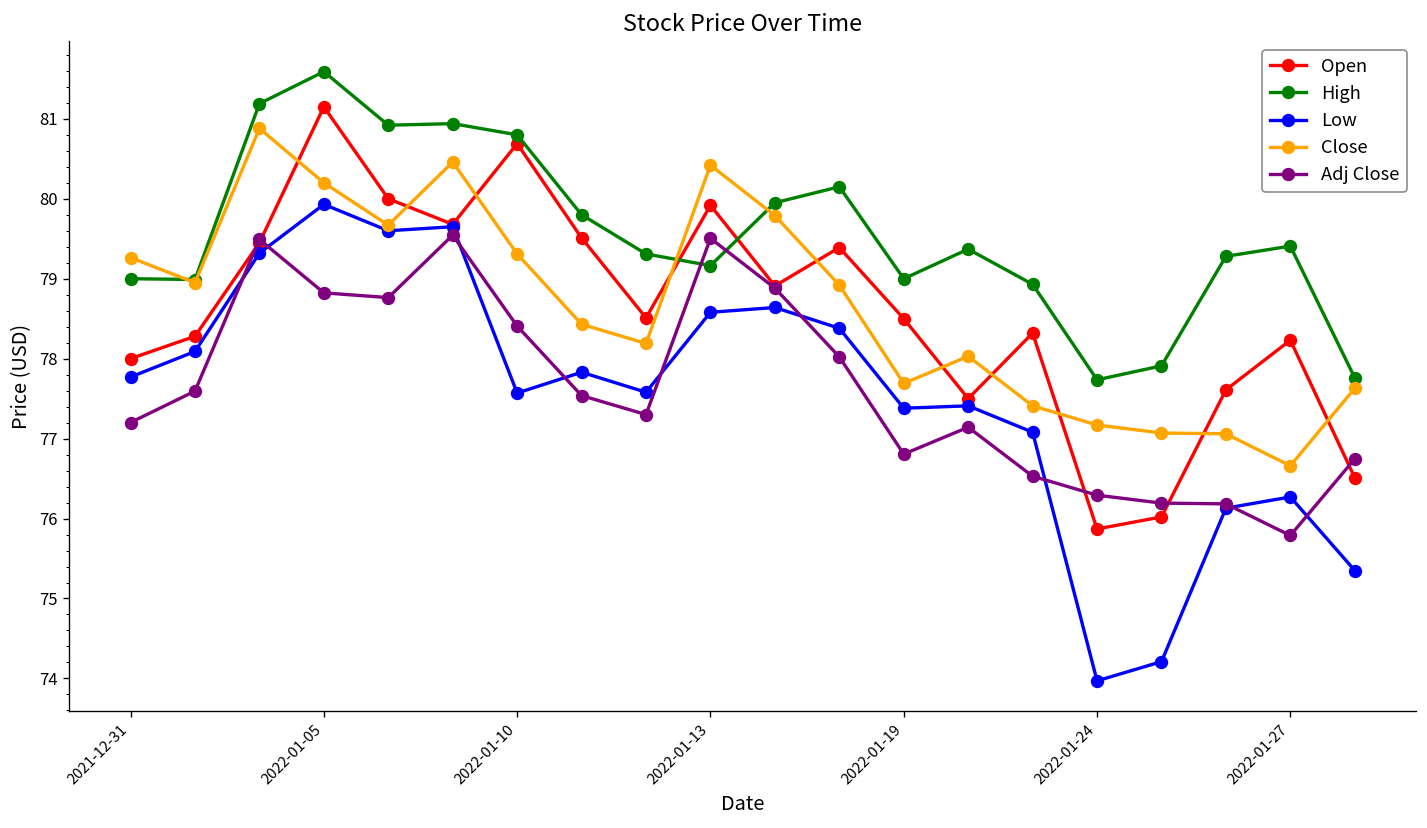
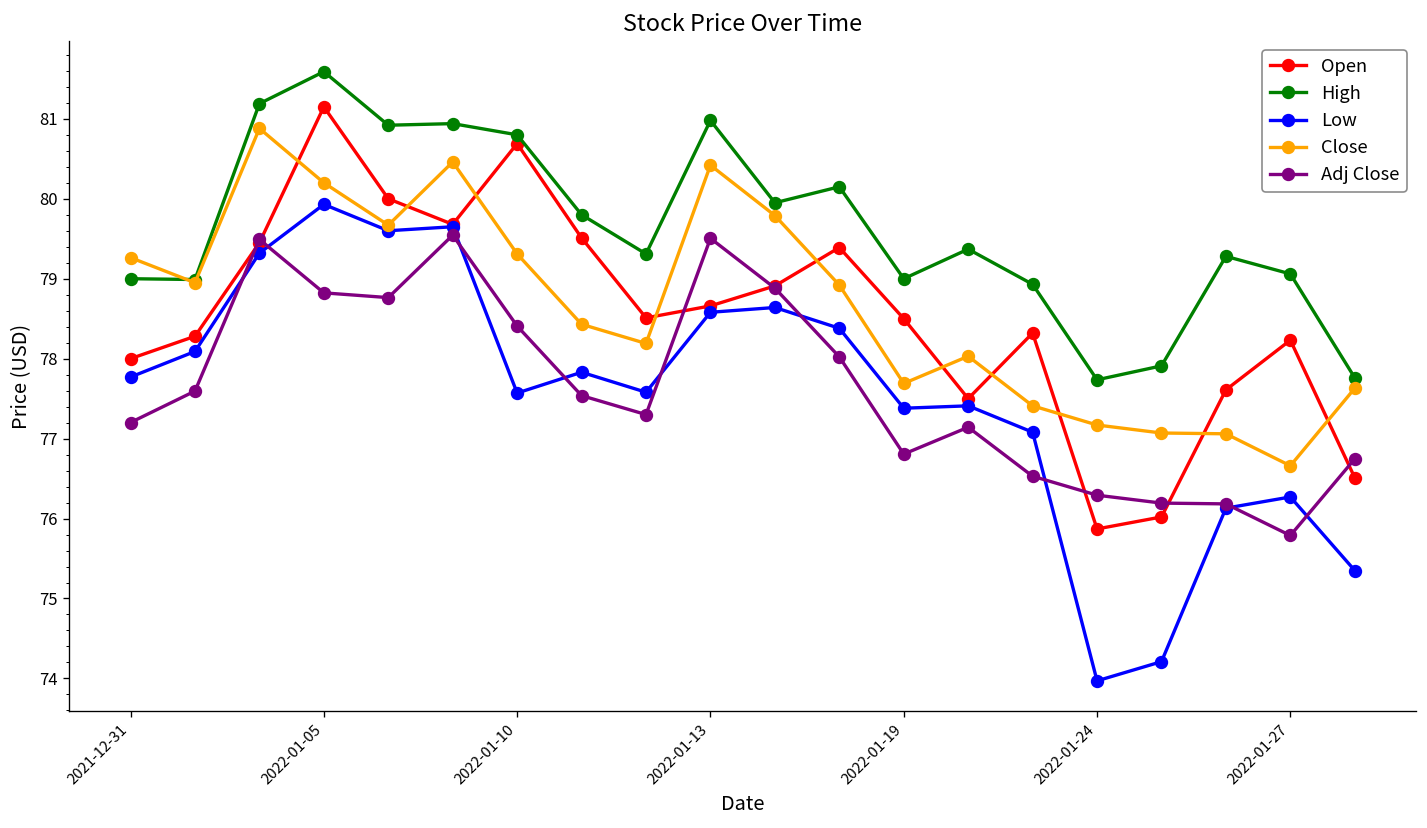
Open, 2022-01-13: 79.9 -> 78.7
High, 2022-01-13: 79.2 -> 81.0
High, 2022-01-27: 79.4 -> 79.1
